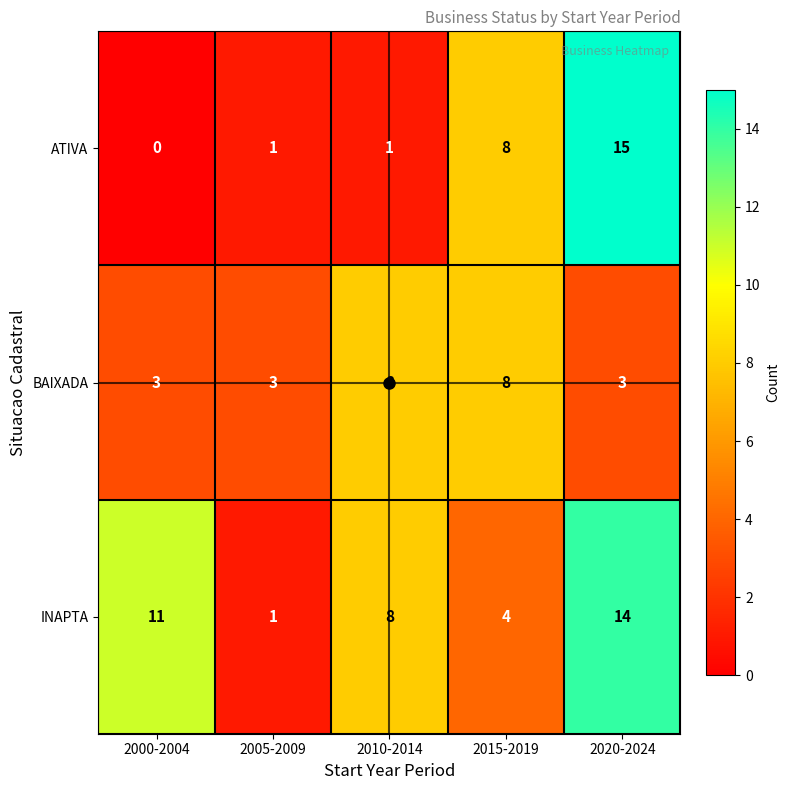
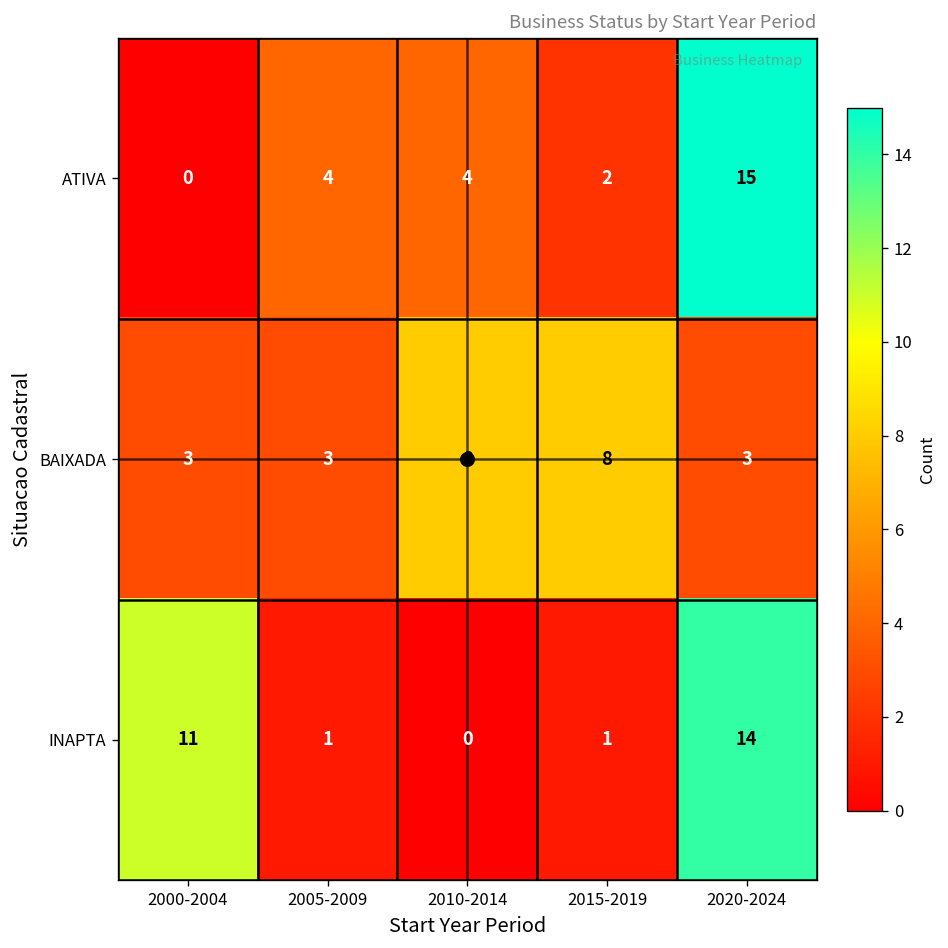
ATIVA, 2005-2009: 1 -> 4
ATIVA, 2010-2014: 1 -> 4
ATIVA, 2015-2019: 8 -> 2
INAPTA, 2010-2014: 8 -> 0
INAPTA, 2015-2019: 4 -> 1
